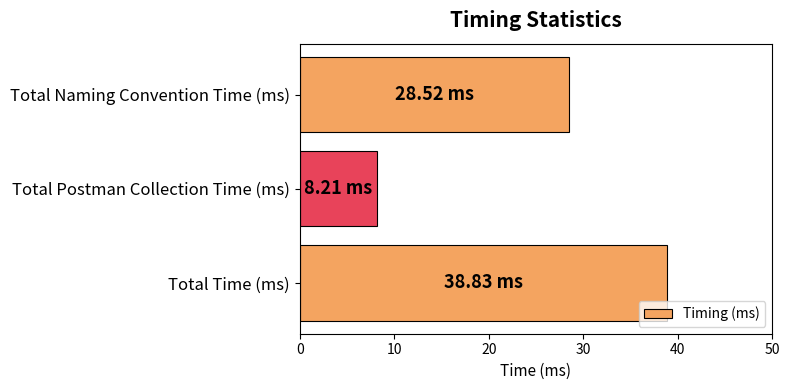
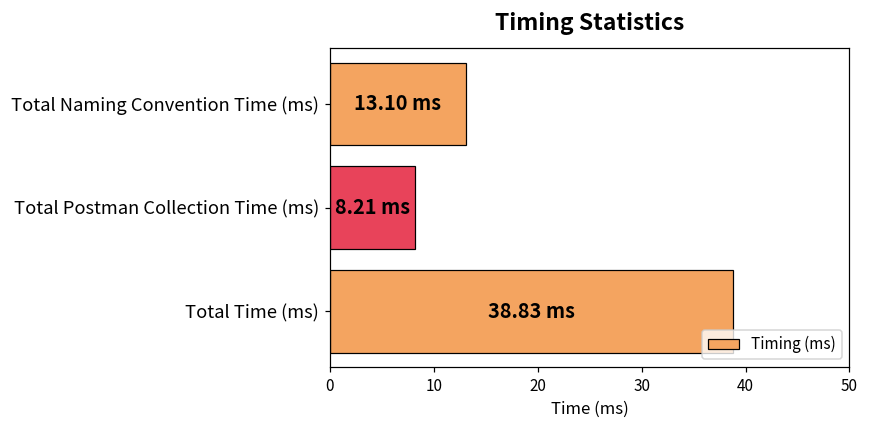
Total Naming Convention Time (ms): 28.52 -> 13.10
